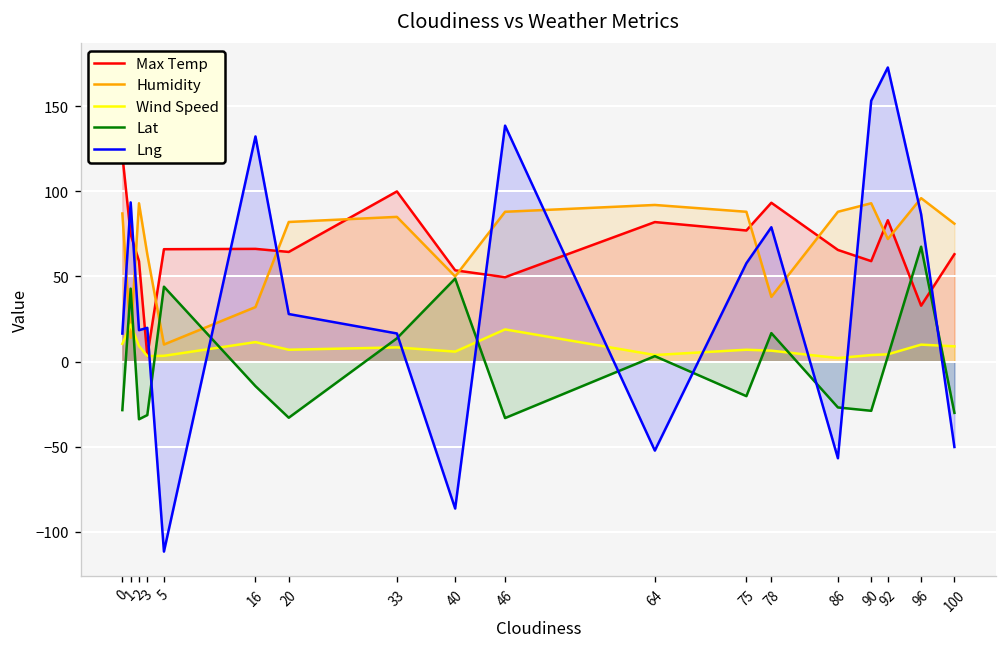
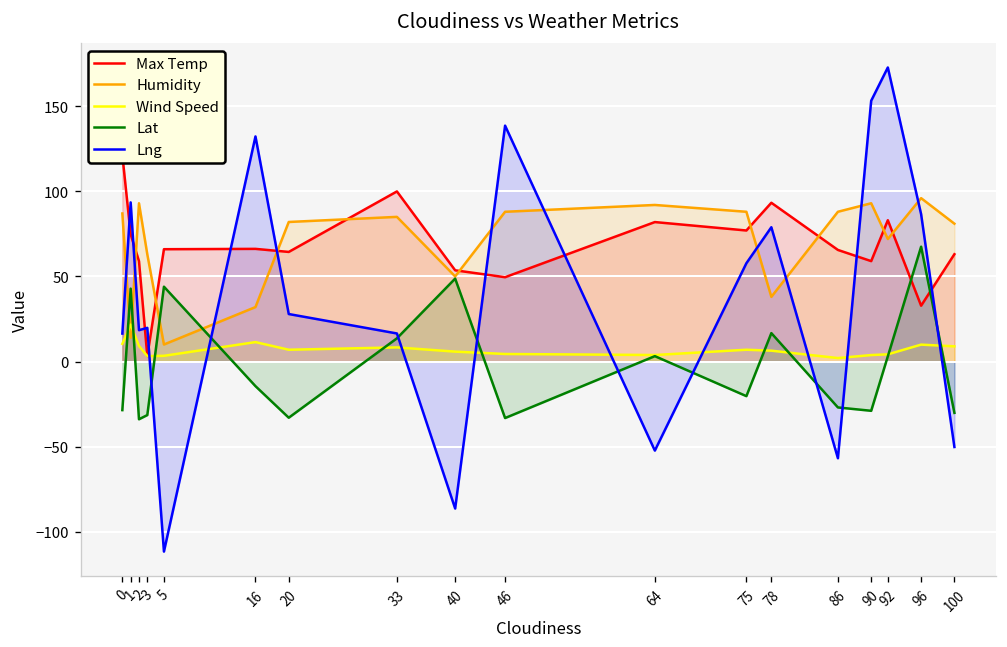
Wind Speed, 46: 19 -> 4
